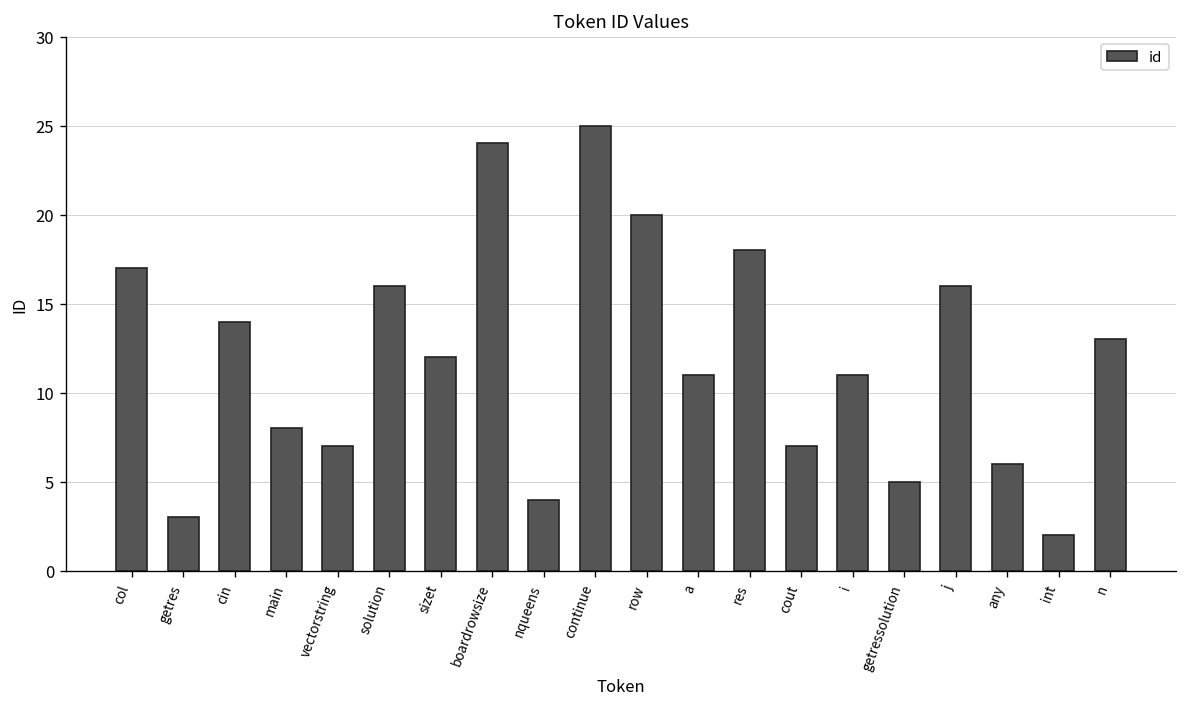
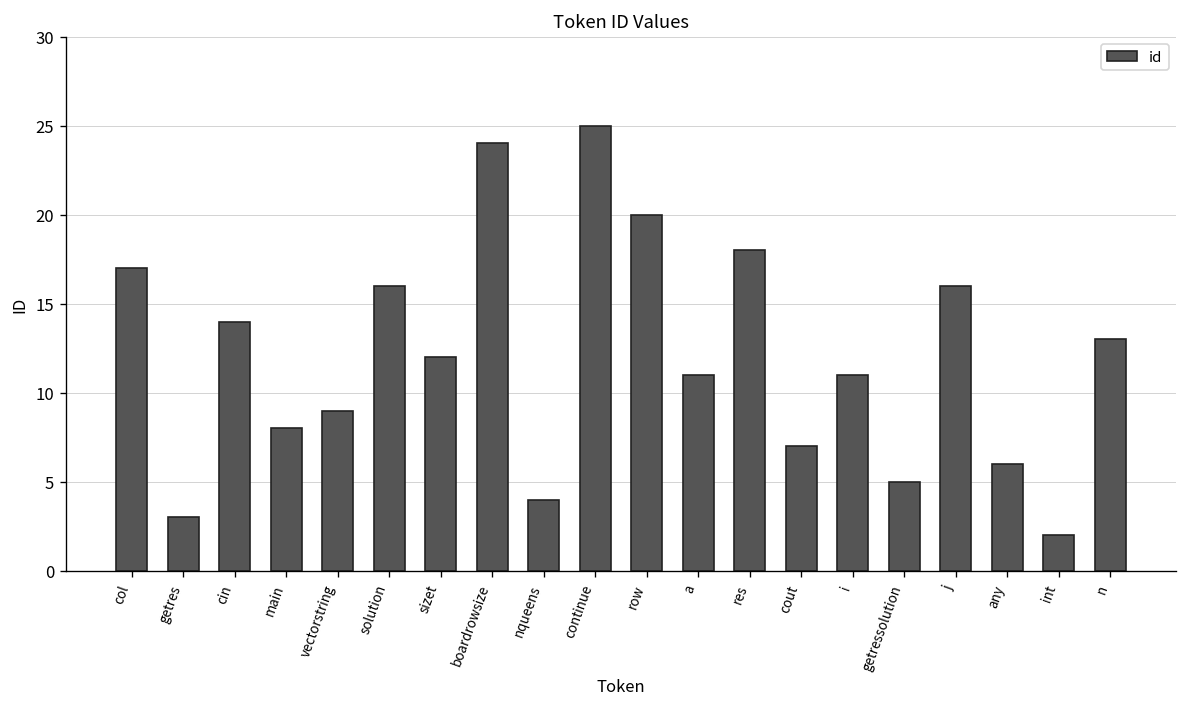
vectorstring: 7 -> 9
